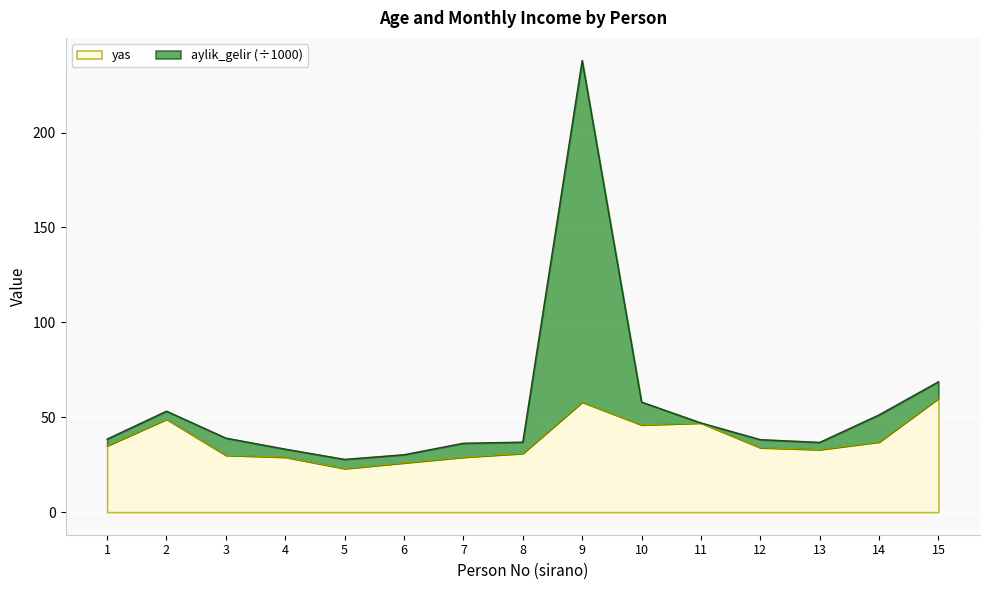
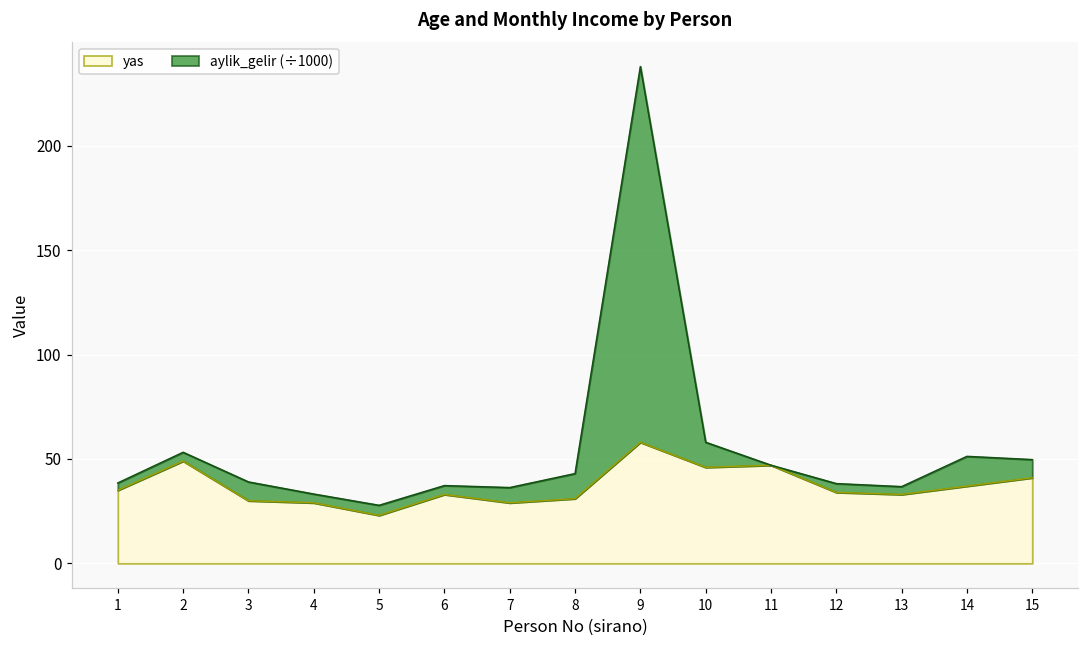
yas, 6: 26 -> 33
aylik_gelir (÷1000), 8: 6 -> 12
yas, 15: 60 -> 41
